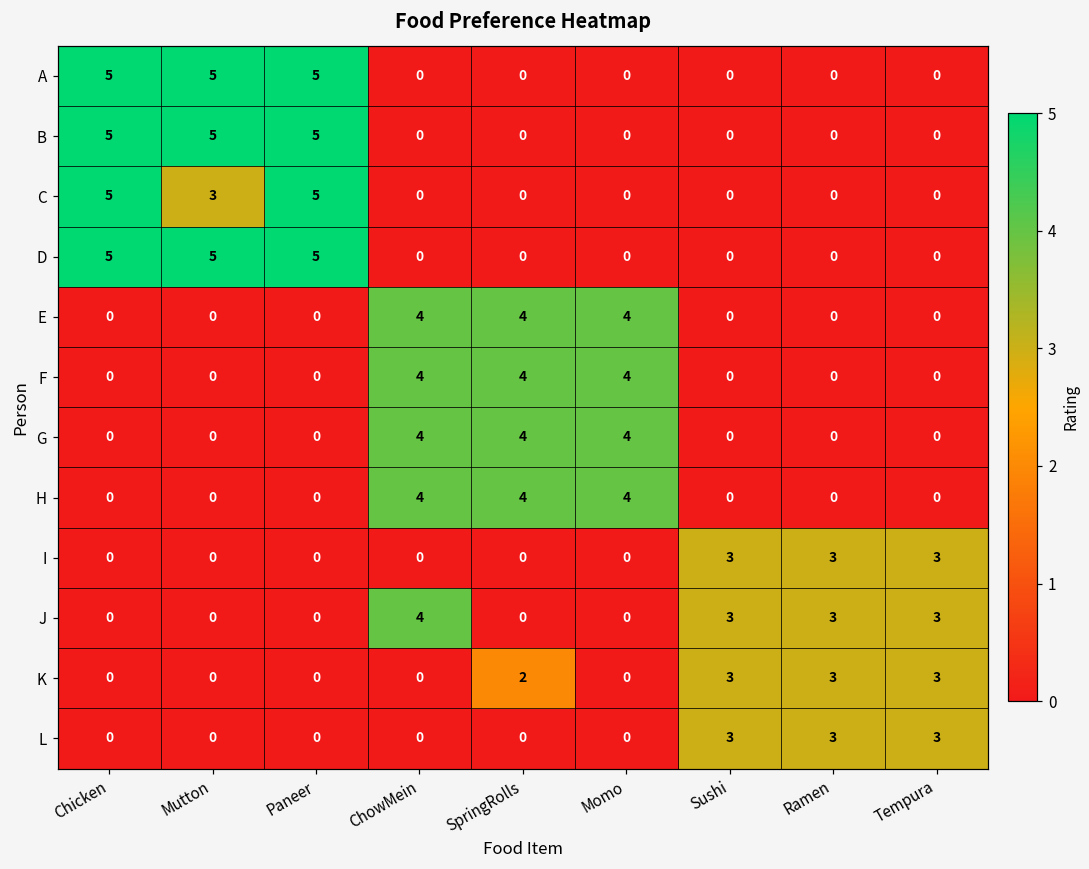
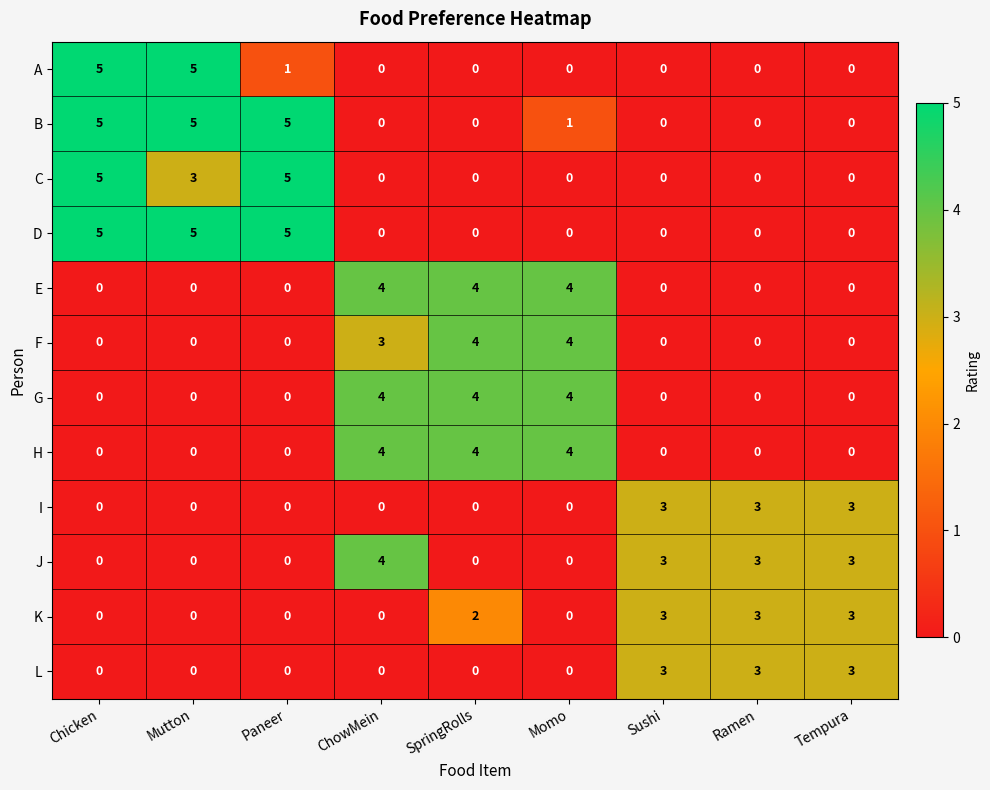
A, Paneer: 5 -> 1
B, Momo: 0 -> 1
F, ChowMein: 4 -> 3
